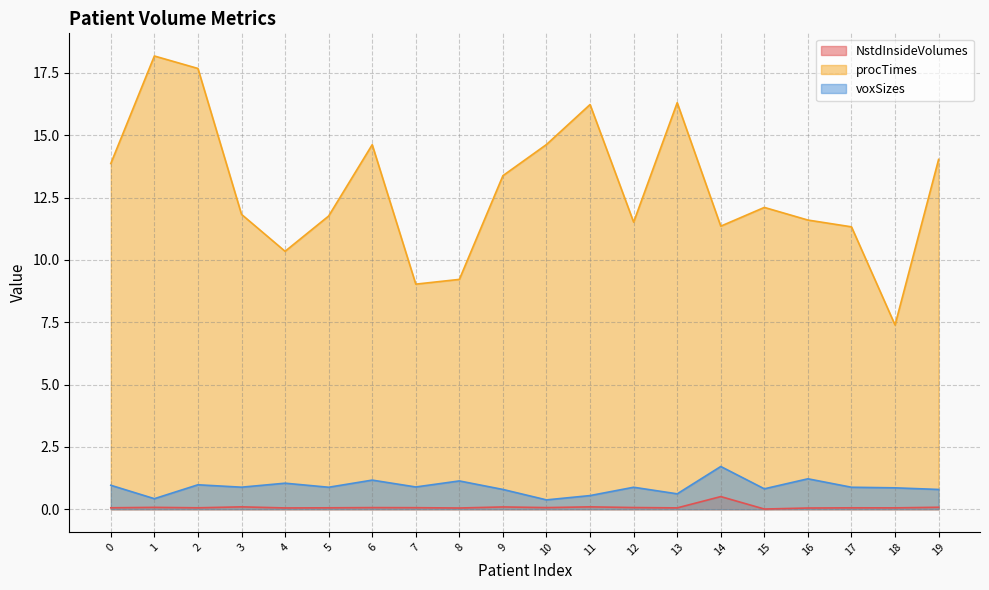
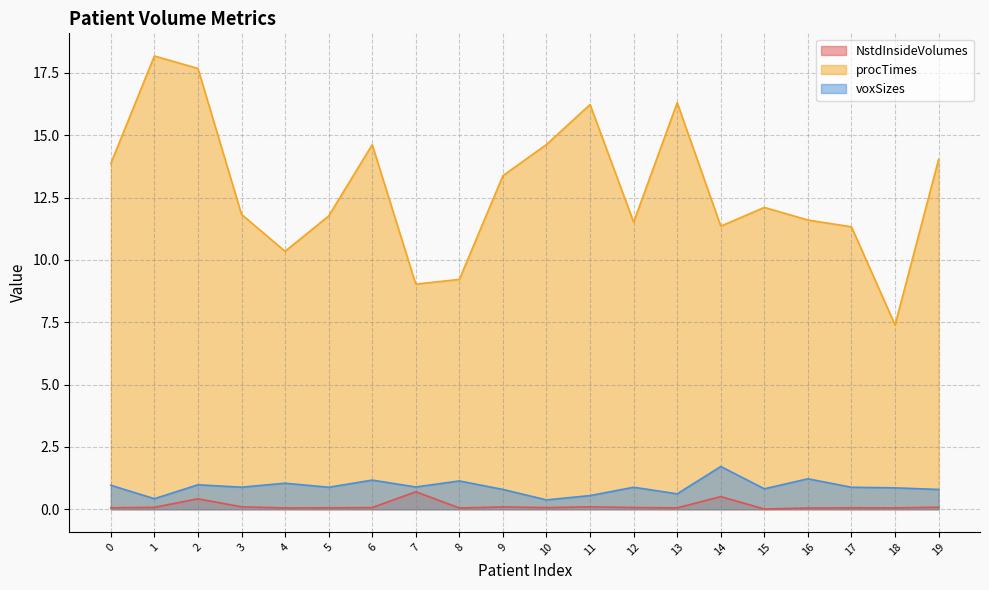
NstdInsideVolumes, 2: 0.1 -> 0.4
NstdInsideVolumes, 7: 0.1 -> 0.7
